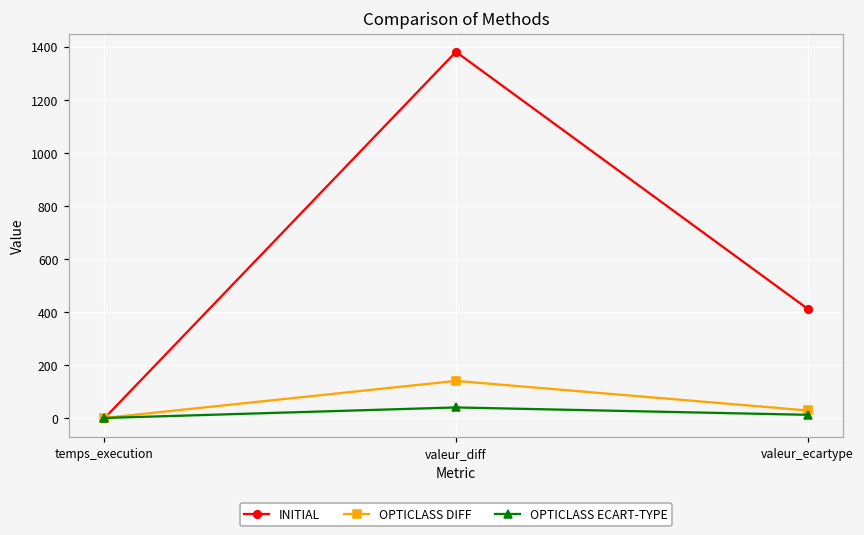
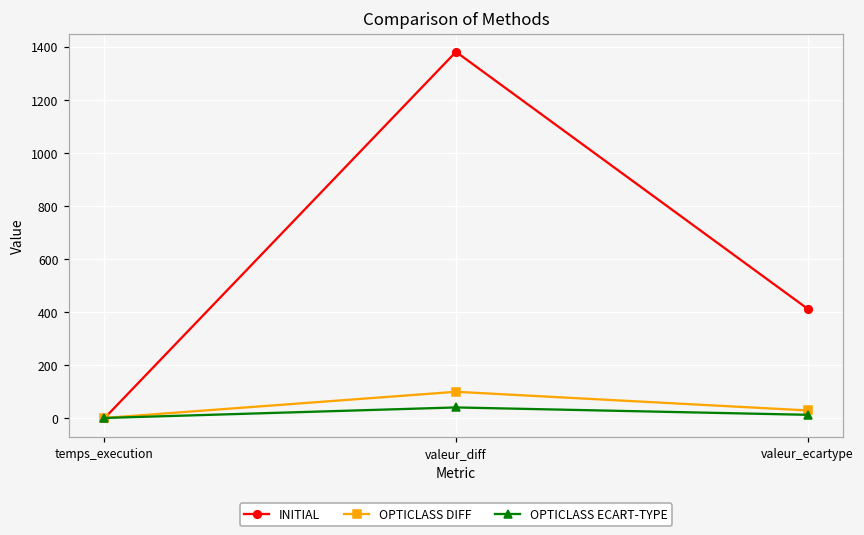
OPTICLASS DIFF, valeur_diff: 140 -> 100
